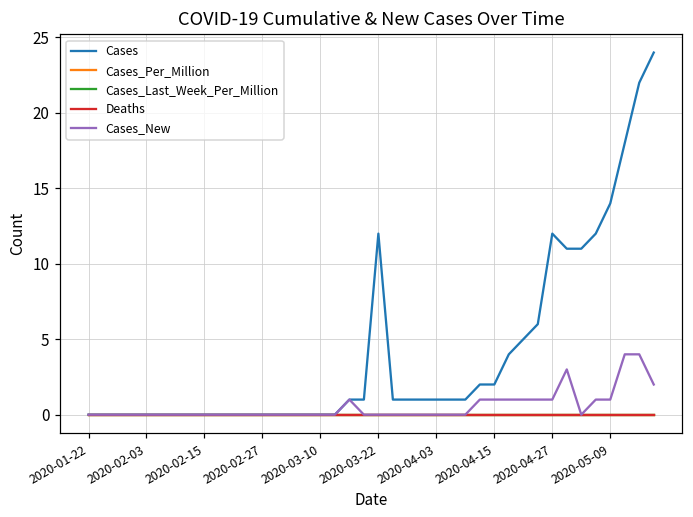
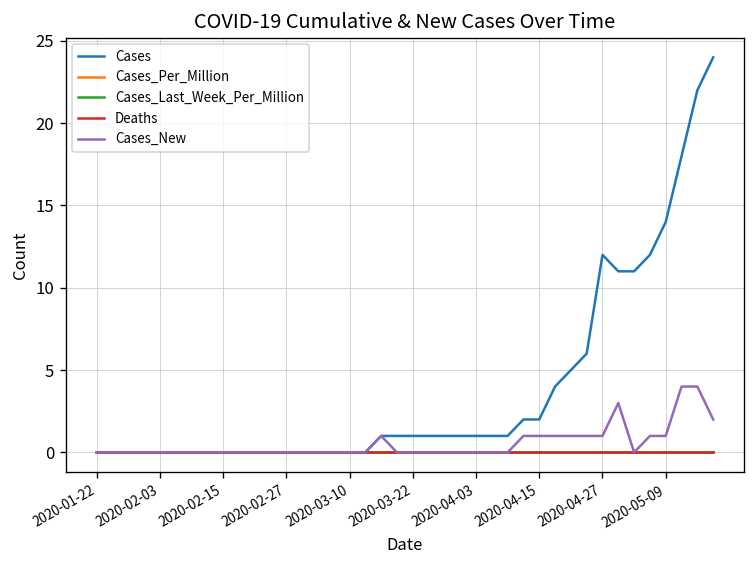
Cases, 2020-03-22: 12 -> 1
